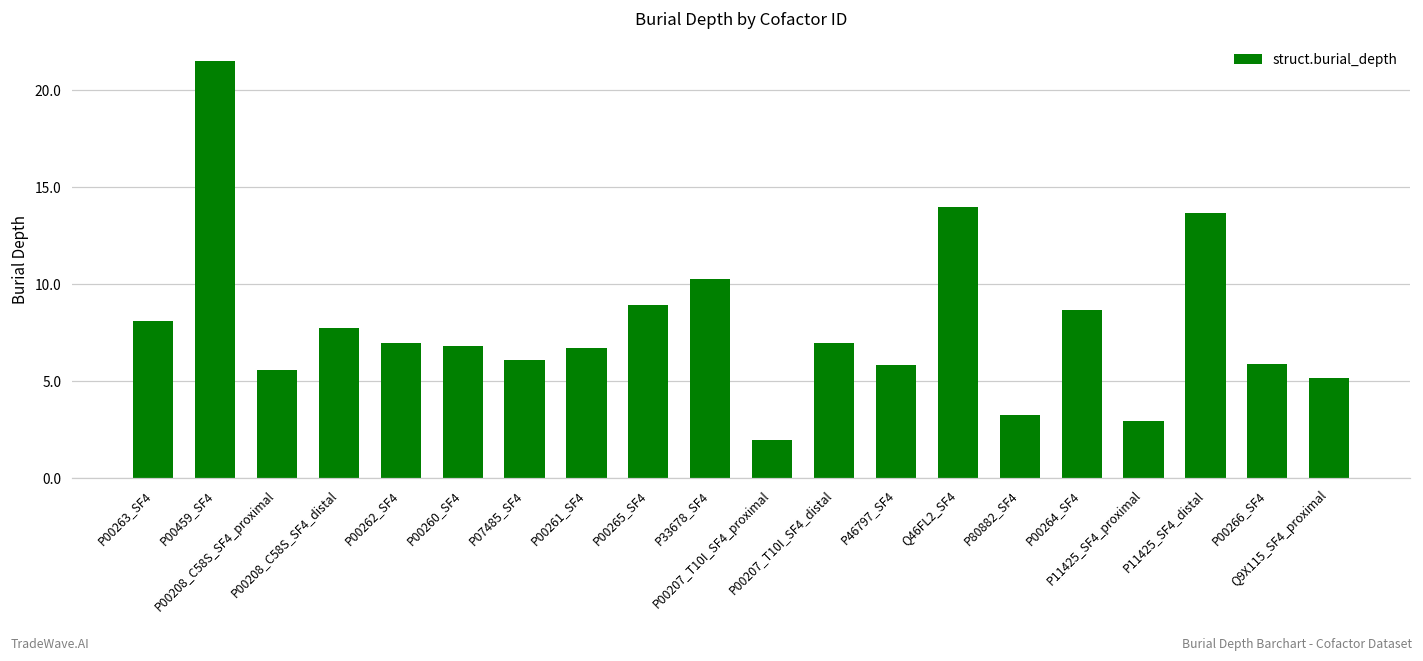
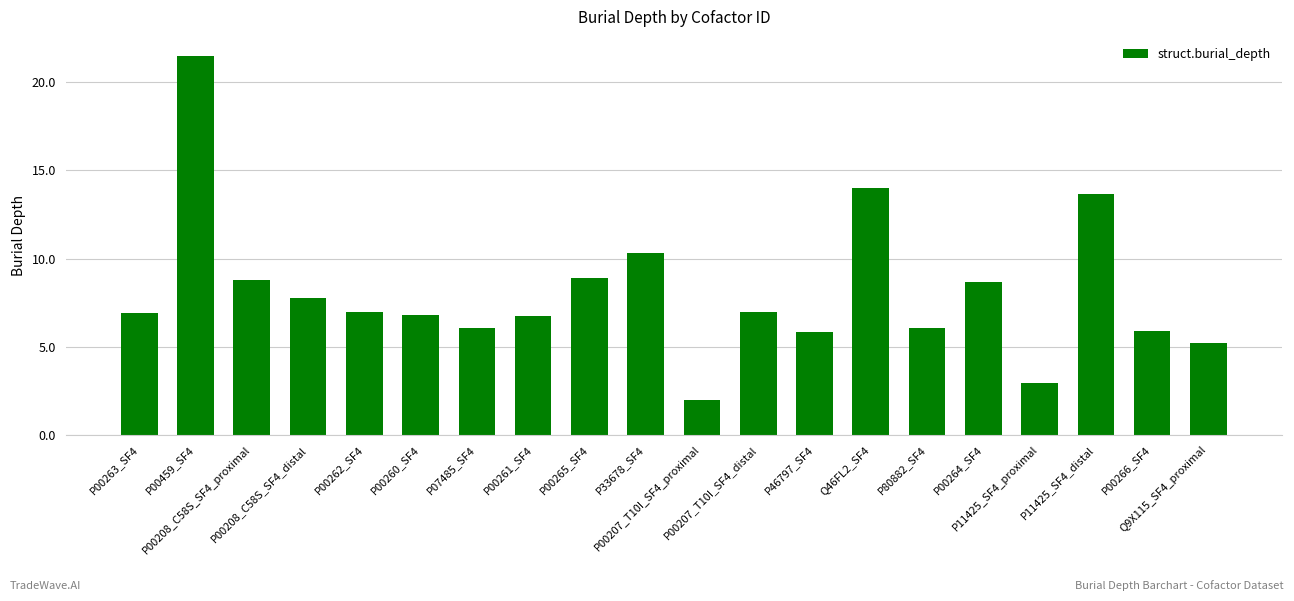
P00263_SF4: 8.1 -> 6.9
P00208_C58S_SF4_proximal: 5.6 -> 8.8
P80882_SF4: 3.3 -> 6.1
